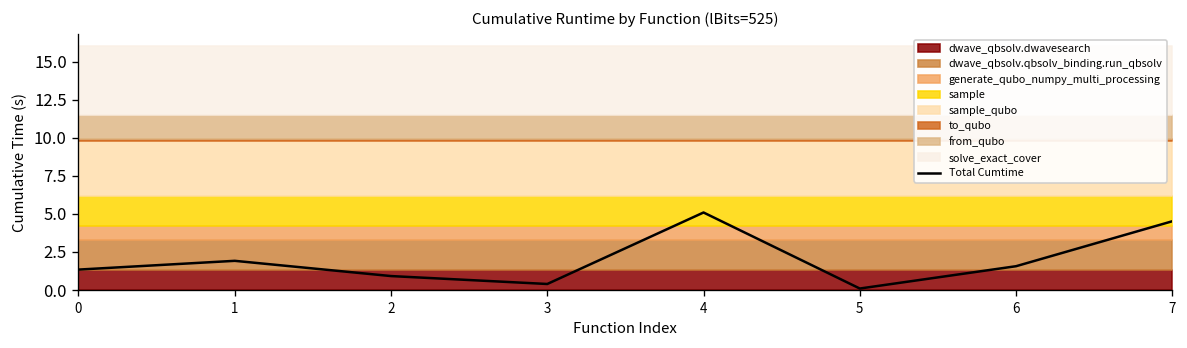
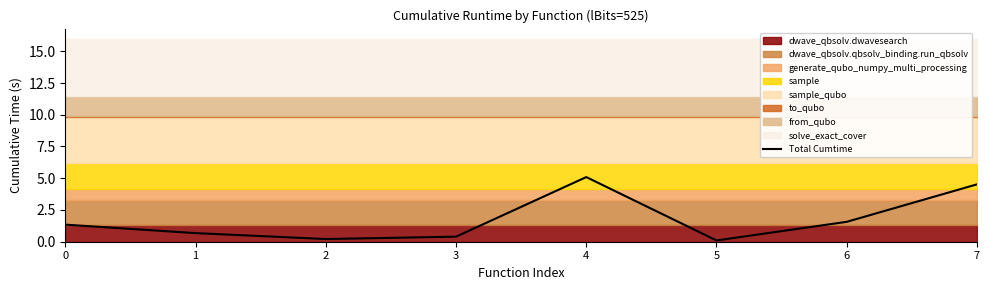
Total Cumtime, 1: 1.9 -> 0.7
Total Cumtime, 2: 0.9 -> 0.2
